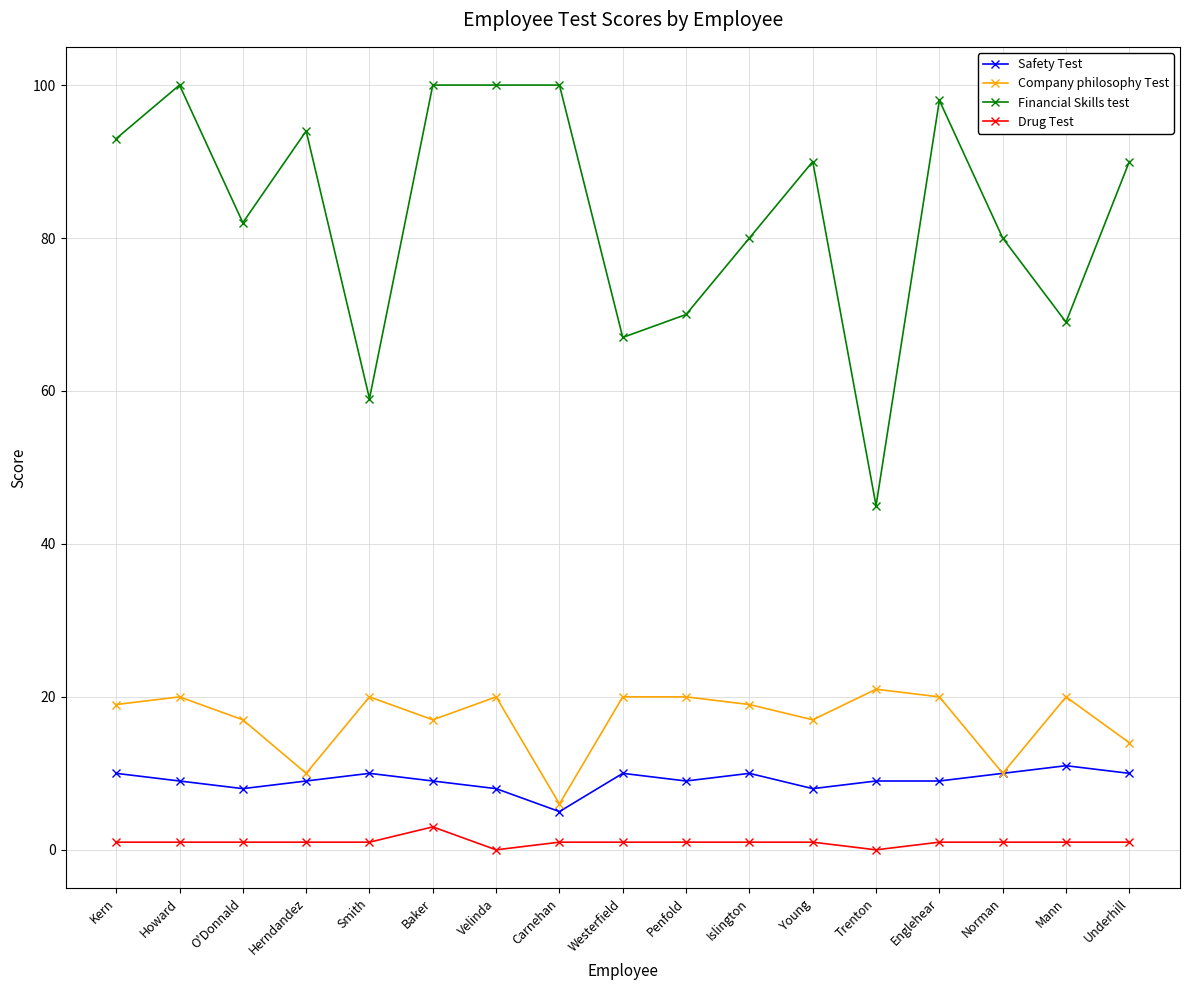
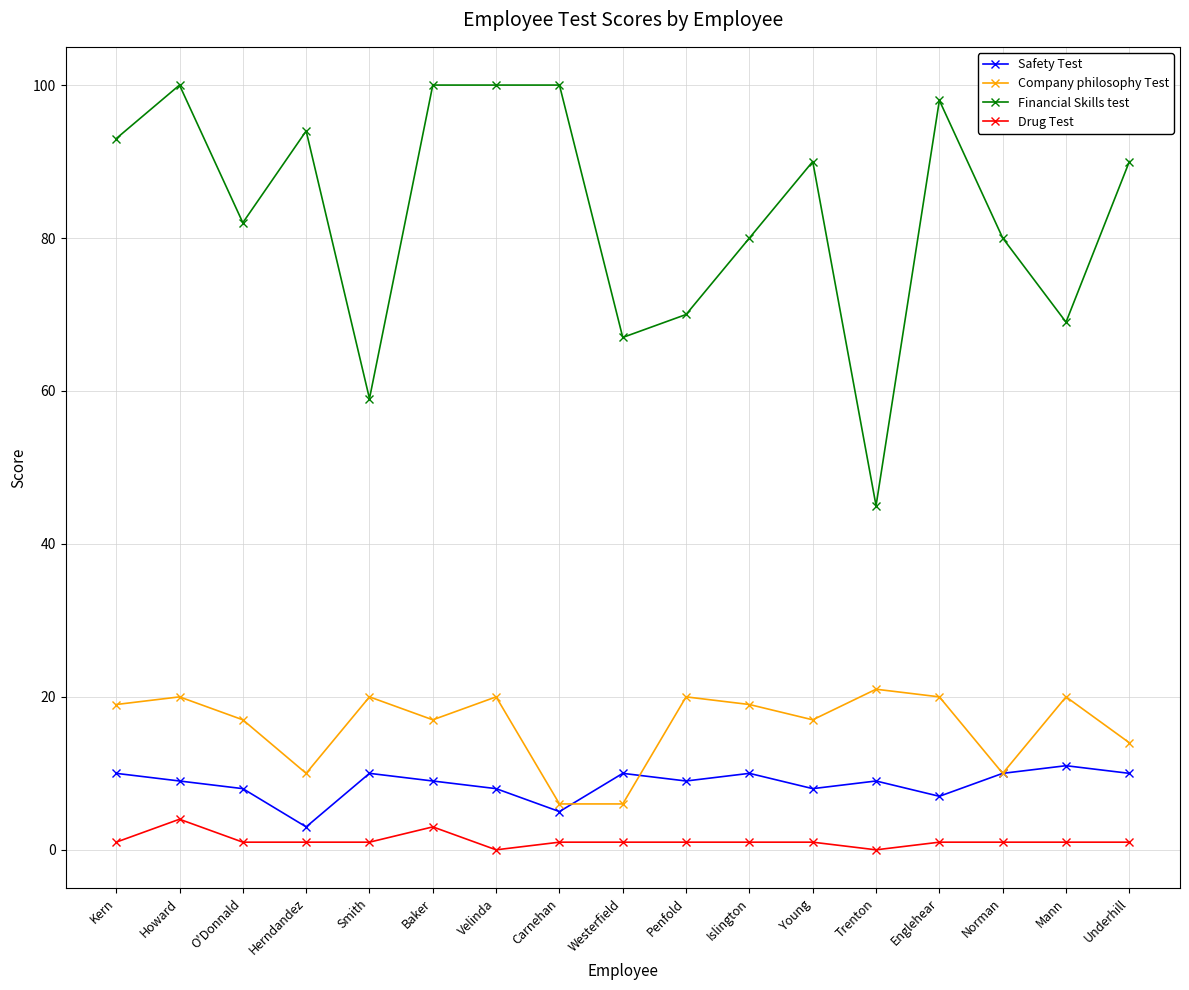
Drug Test, Howard: 1 -> 4
Safety Test, Herndandez: 9 -> 3
Company philosophy Test, Westerfield: 20 -> 6
Safety Test, Englehear: 9 -> 7
